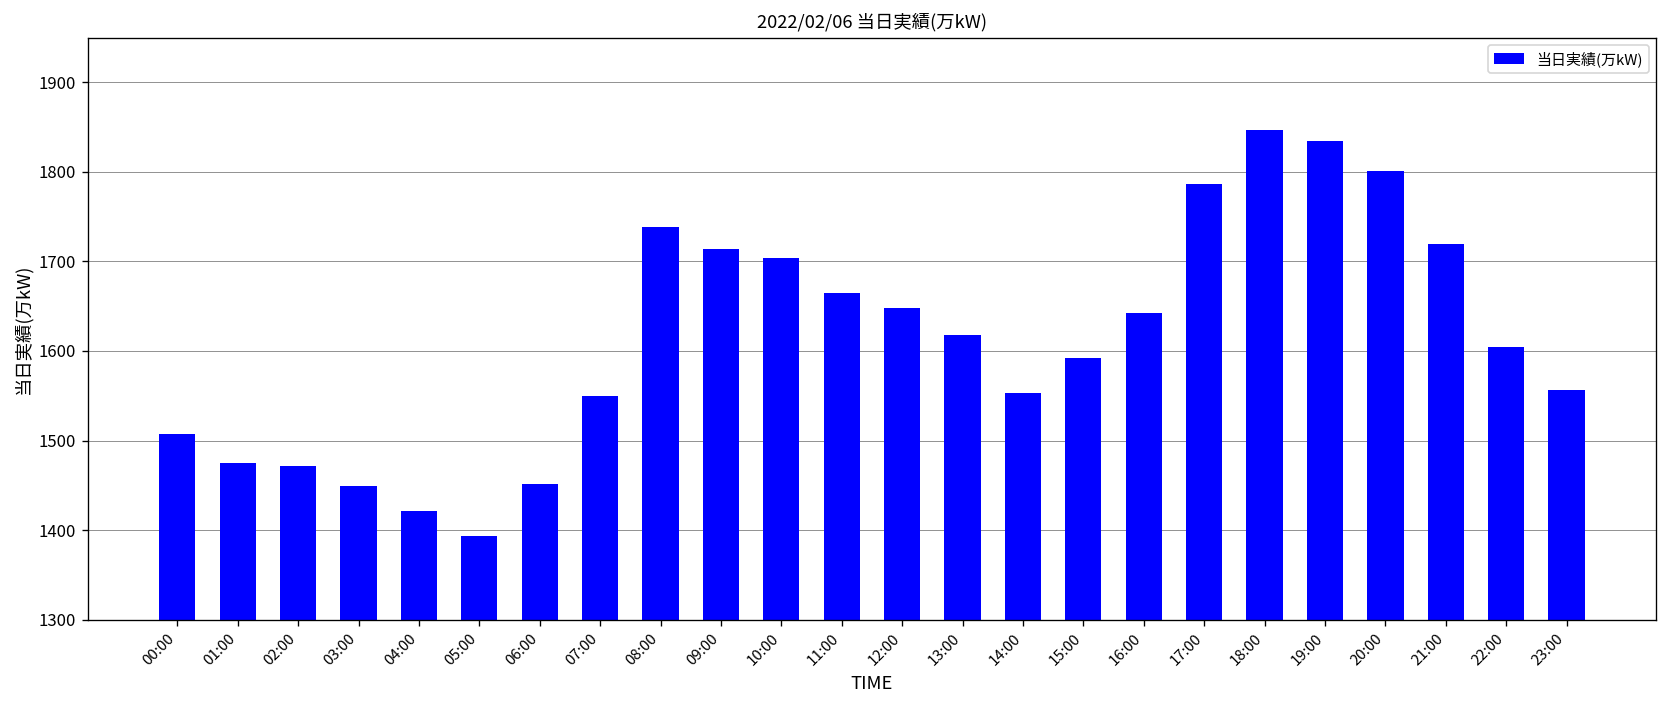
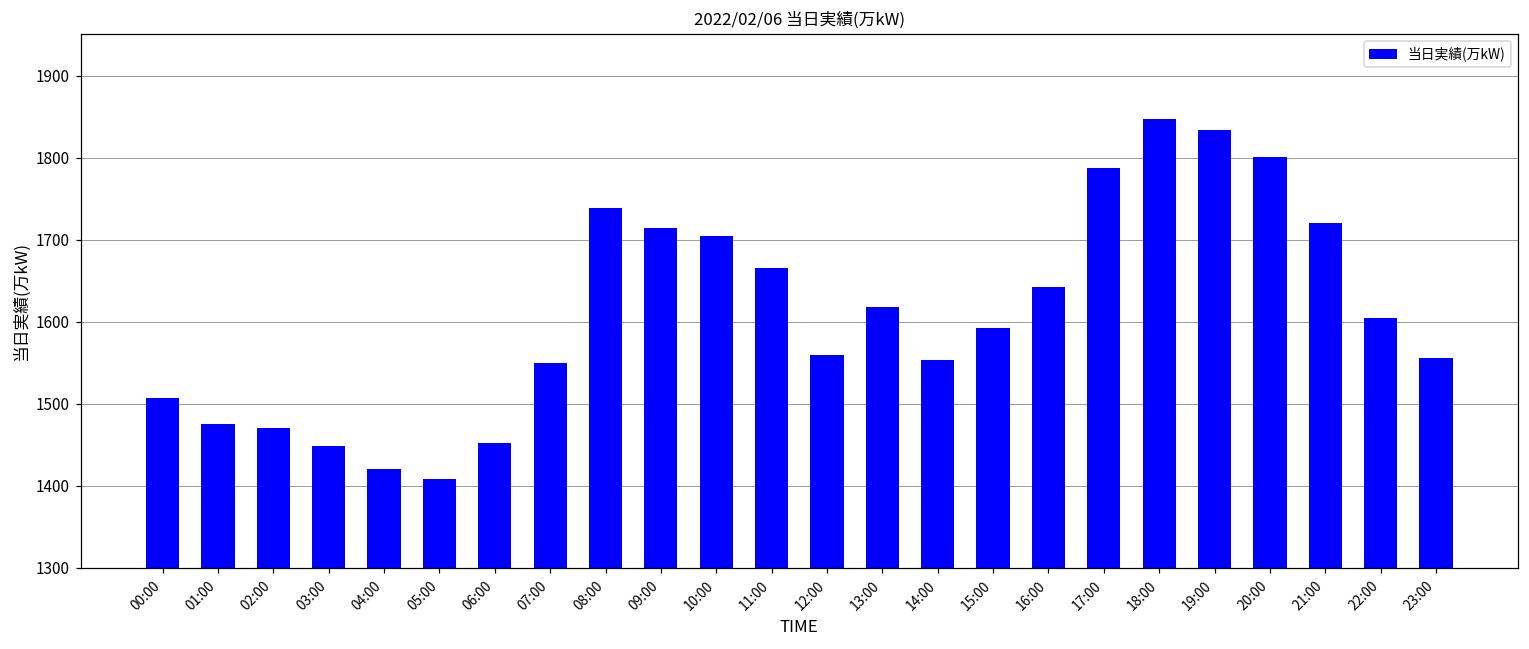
05:00: 1390 -> 1410
12:00: 1650 -> 1560
